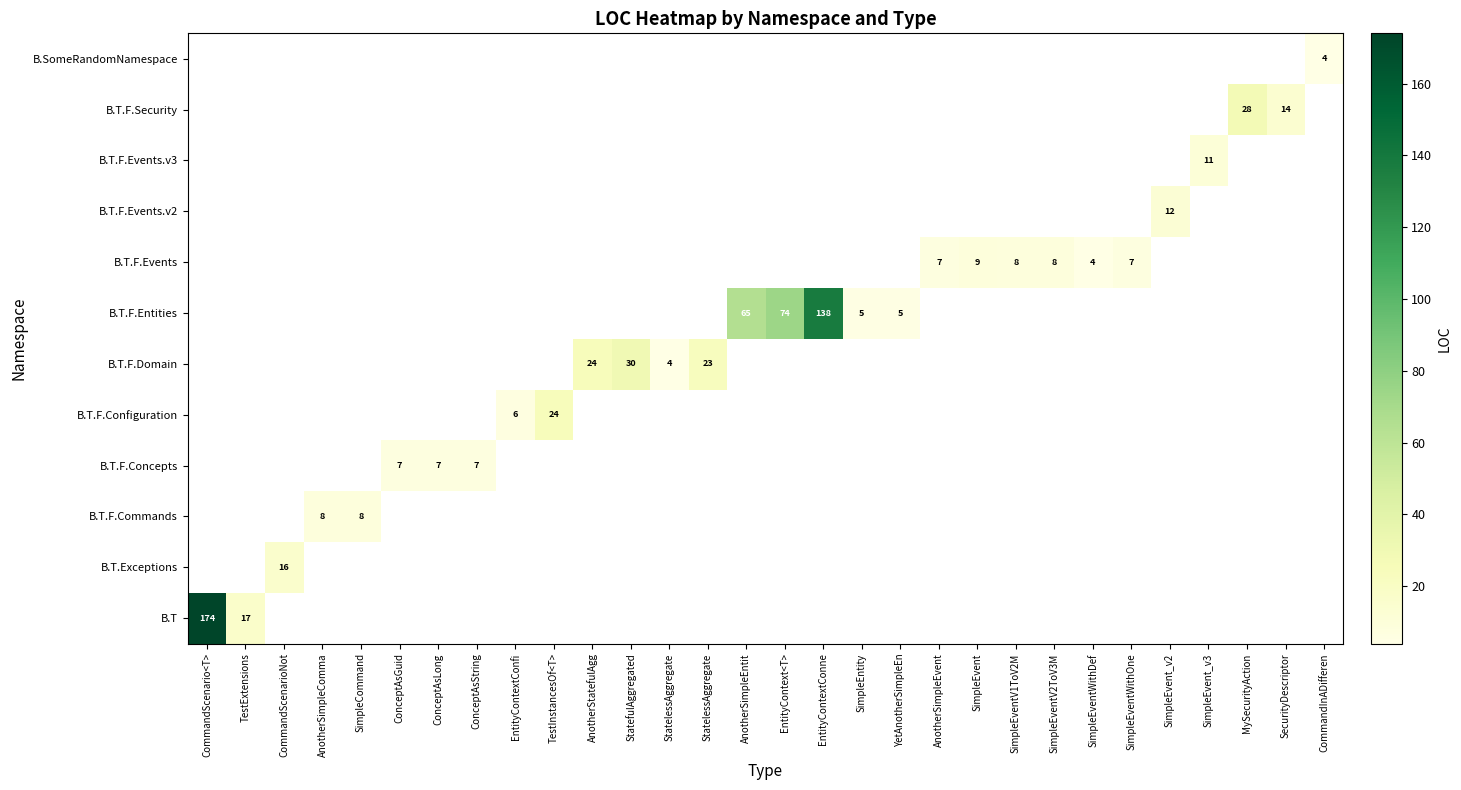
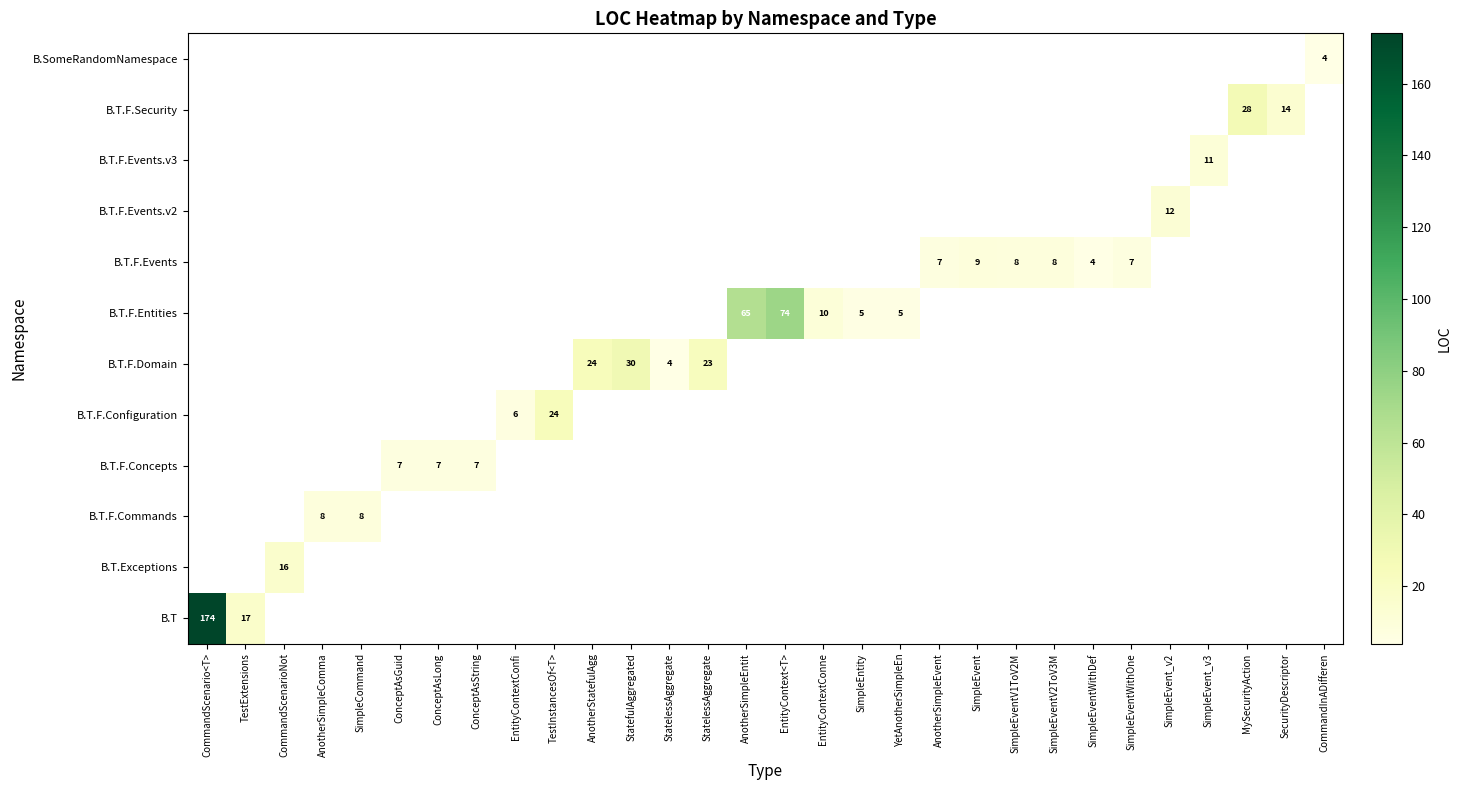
B.T.F.Entities, EntityContextConne: 138 -> 10
